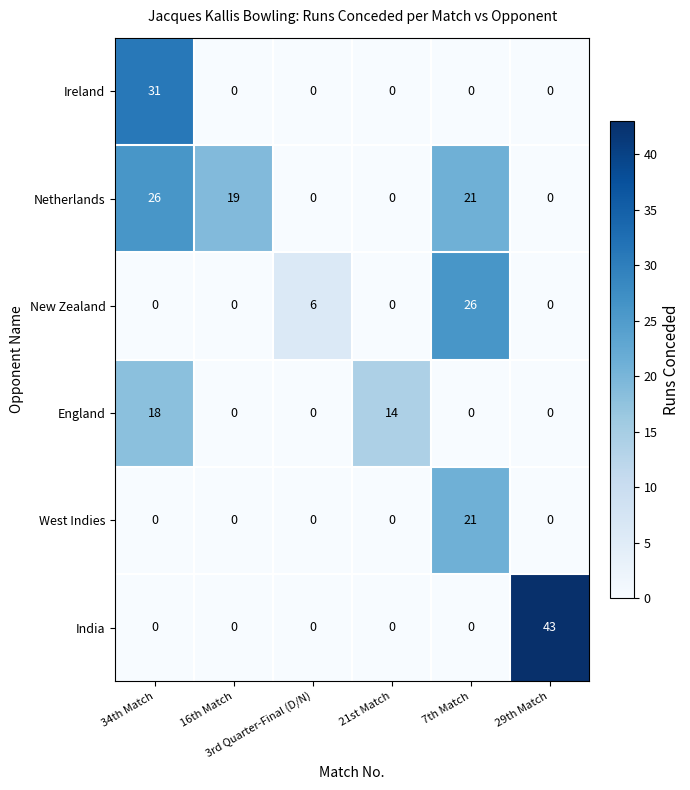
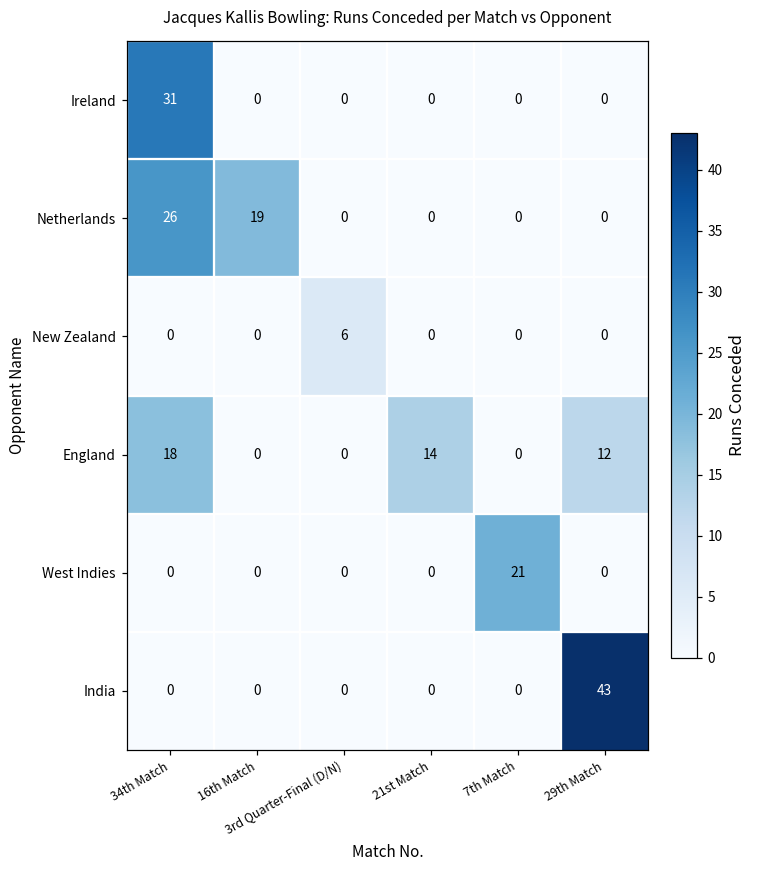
Netherlands, 7th Match: 21 -> 0
New Zealand, 7th Match: 26 -> 0
England, 29th Match: 0 -> 12
